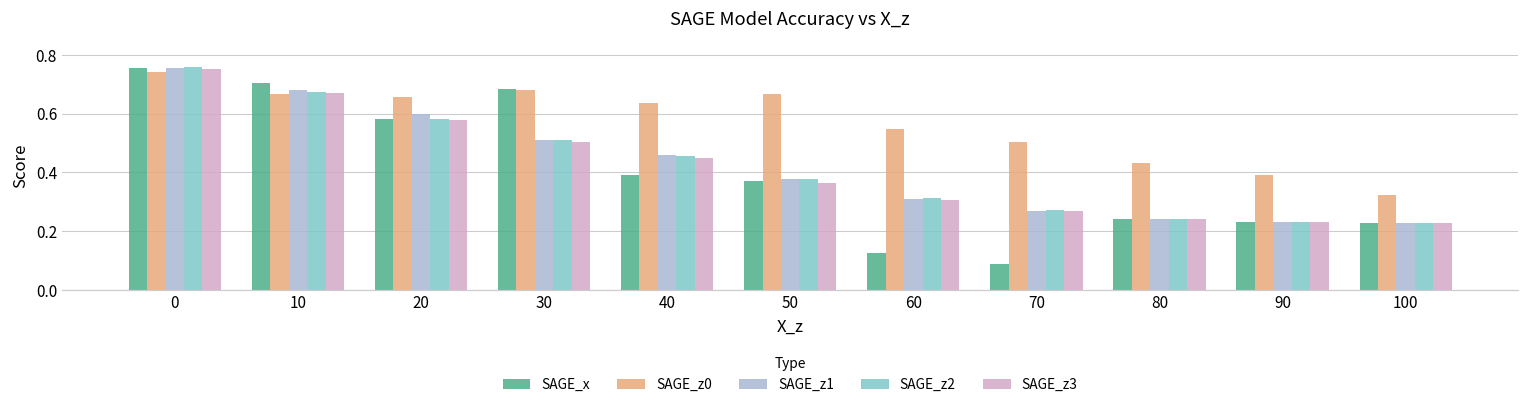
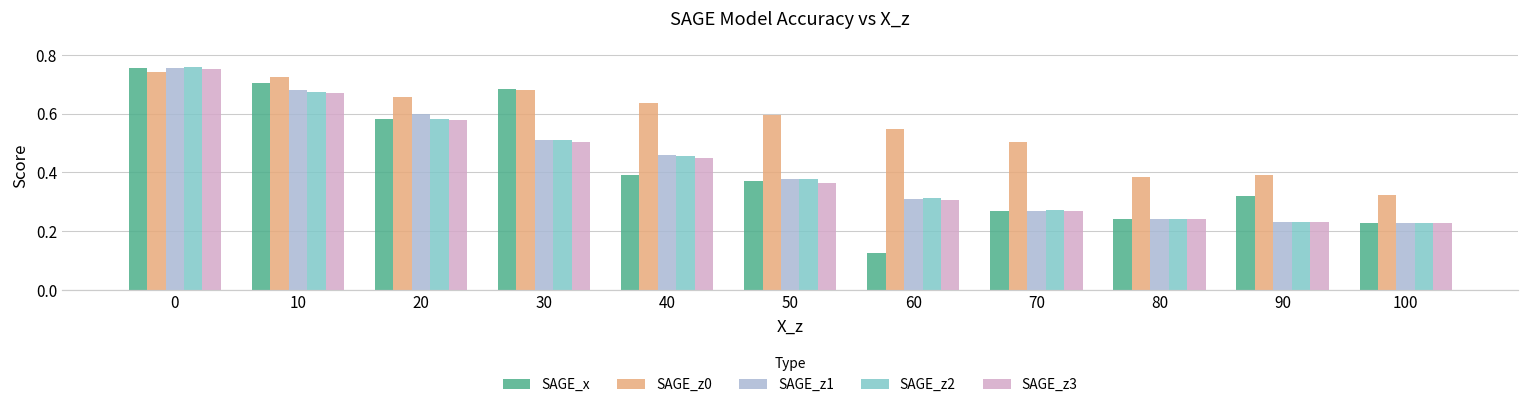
SAGE_z0, 10: 0.67 -> 0.72
SAGE_z0, 50: 0.67 -> 0.59
SAGE_x, 70: 0.09 -> 0.27
SAGE_z0, 80: 0.43 -> 0.39
SAGE_x, 90: 0.23 -> 0.32
